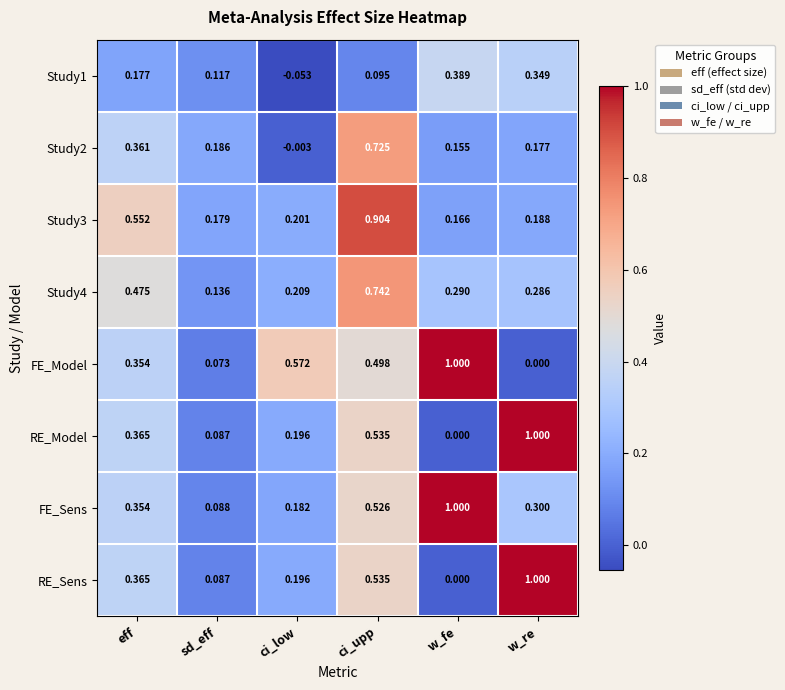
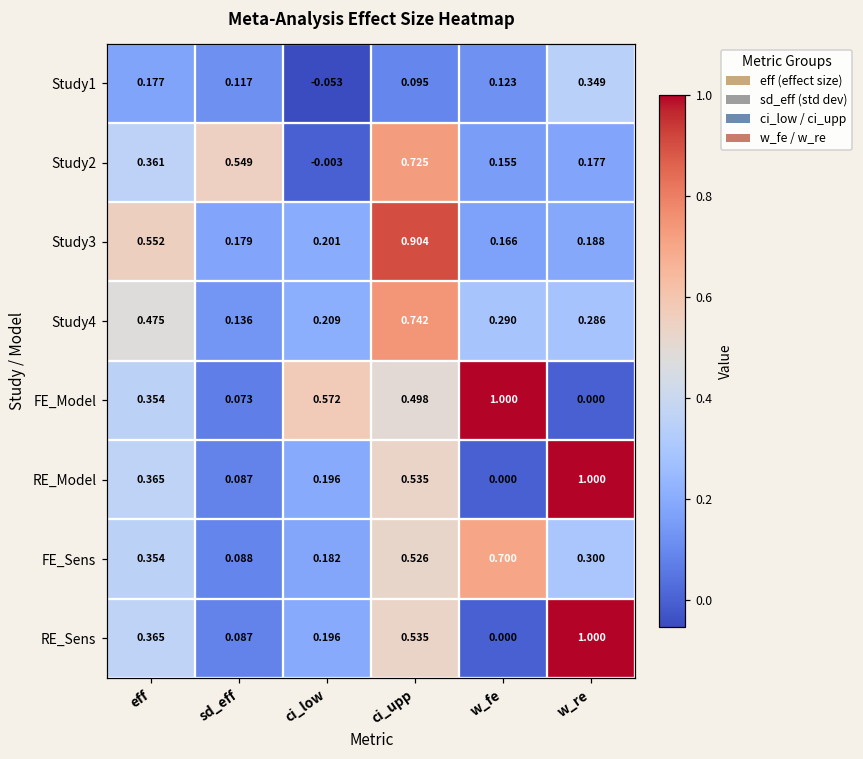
Study1, w_fe: 0.389 -> 0.123
Study2, sd_eff: 0.186 -> 0.549
FE_Sens, w_fe: 1.000 -> 0.700
